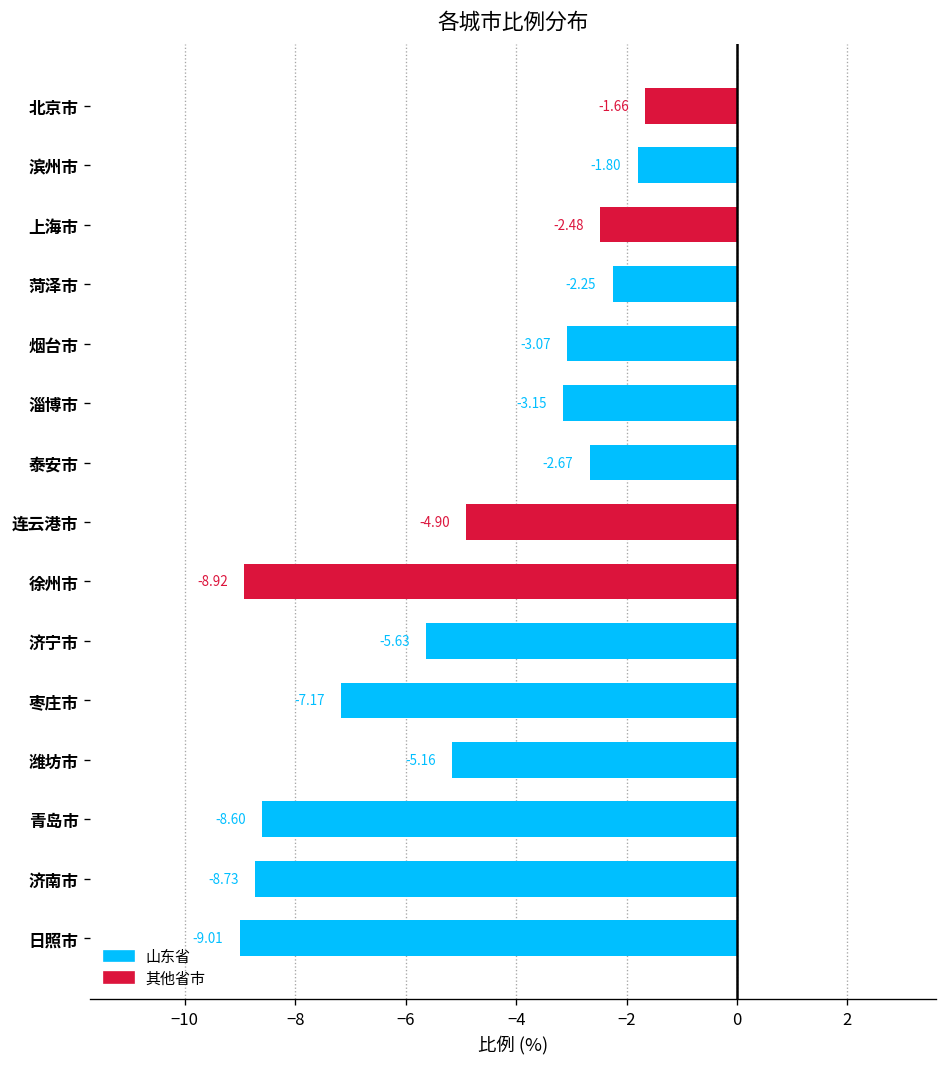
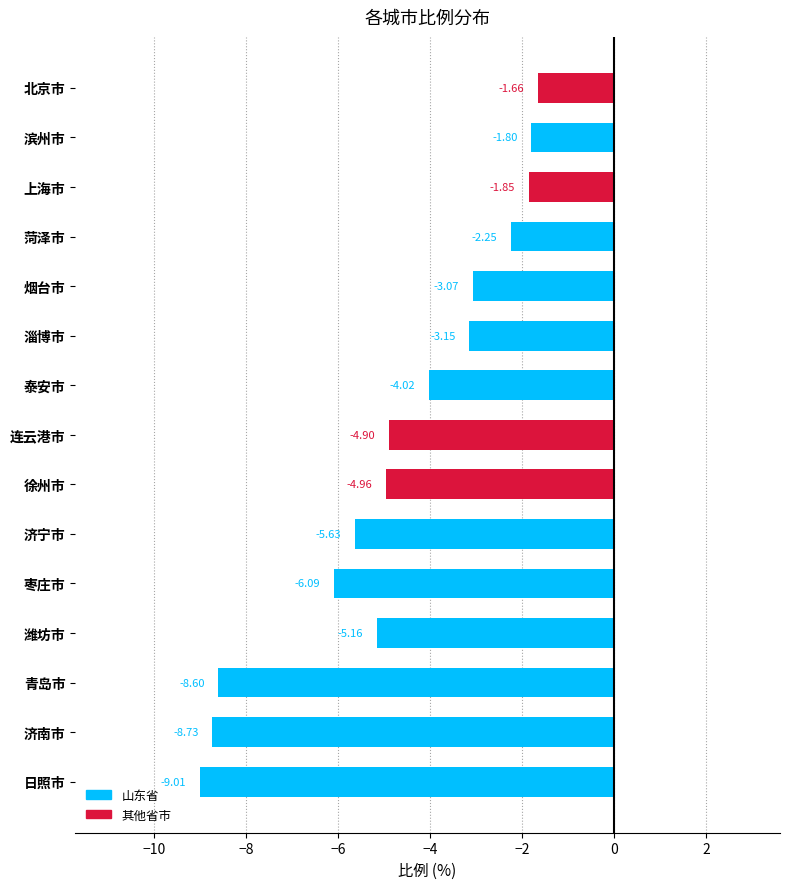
上海市: -2.48 -> -1.85
泰安市: -2.67 -> -4.02
徐州市: -8.92 -> -4.96
枣庄市: -7.17 -> -6.09
